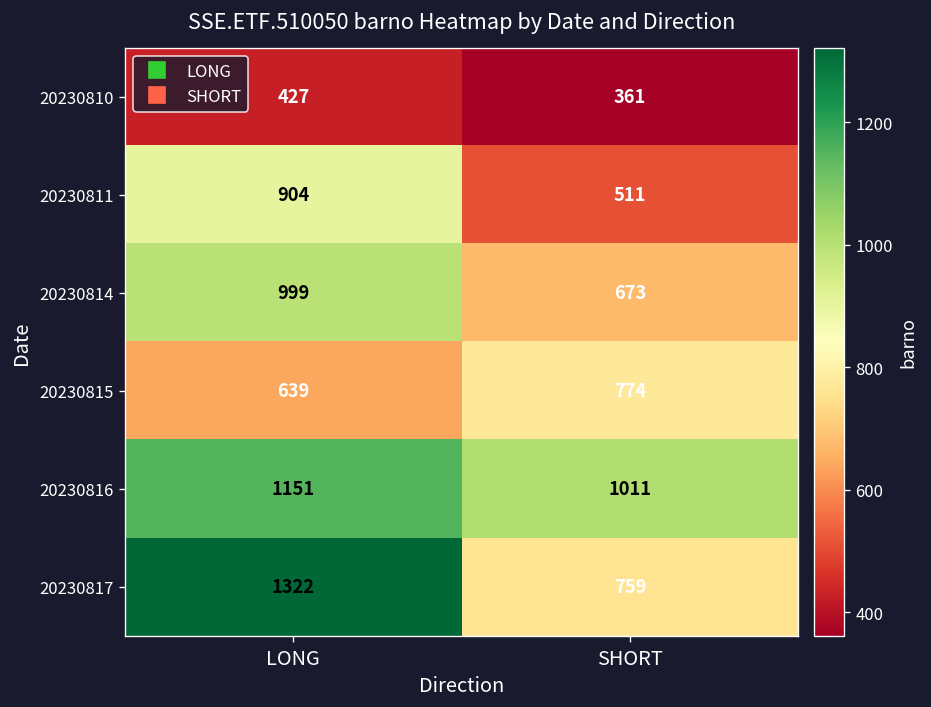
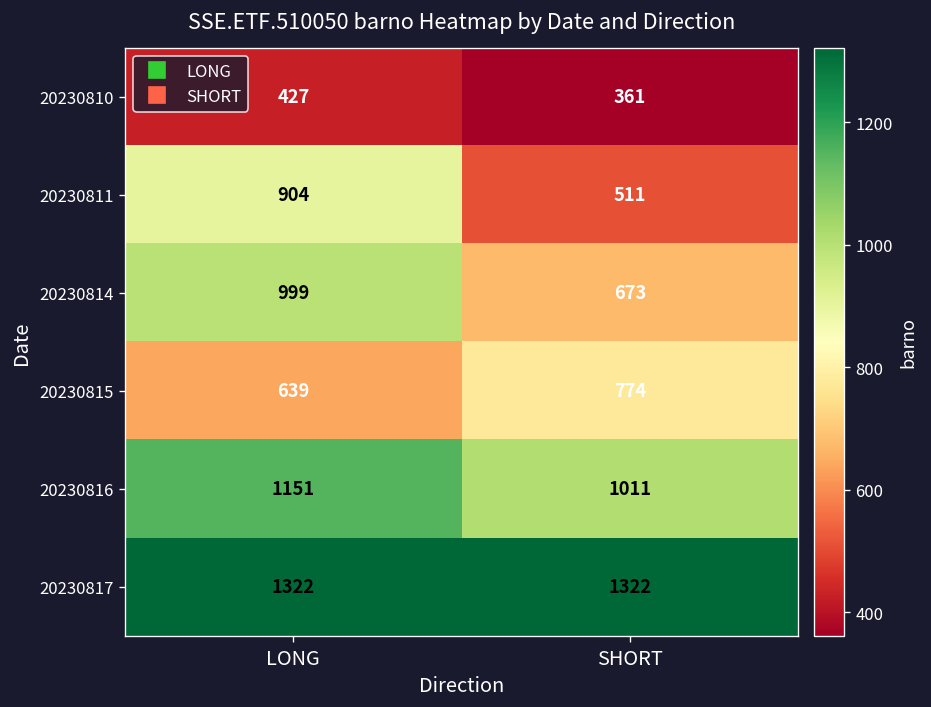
20230817, SHORT: 759 -> 1322
